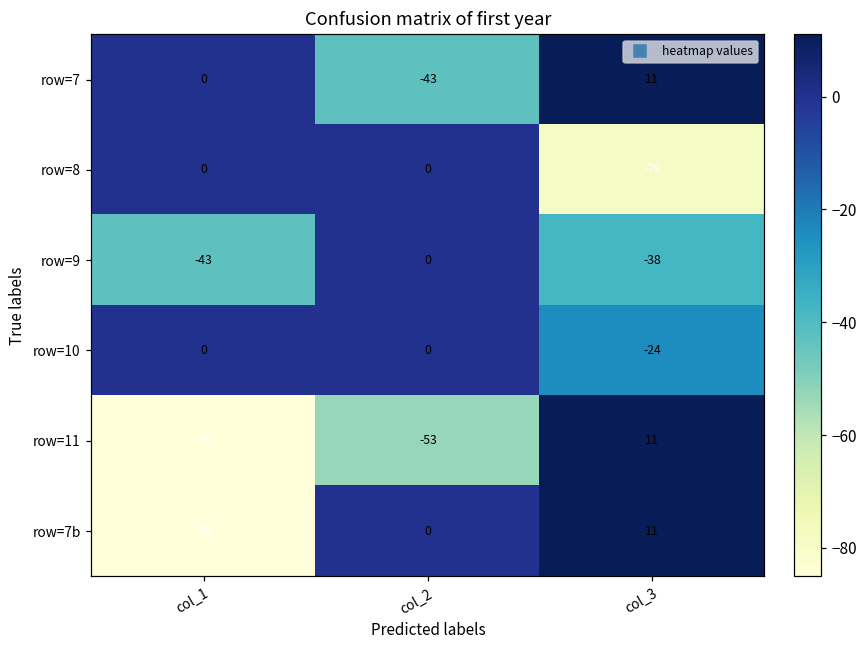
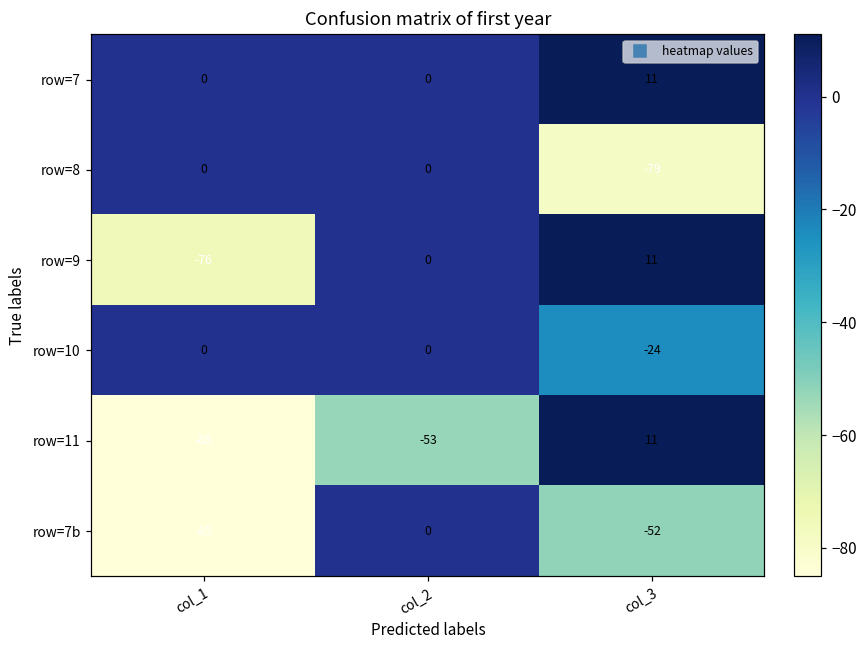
row=7, col_2: -43 -> 0
row=9, col_1: -43 -> -76
row=9, col_3: -38 -> 11
row=7b, col_3: 11 -> -52
